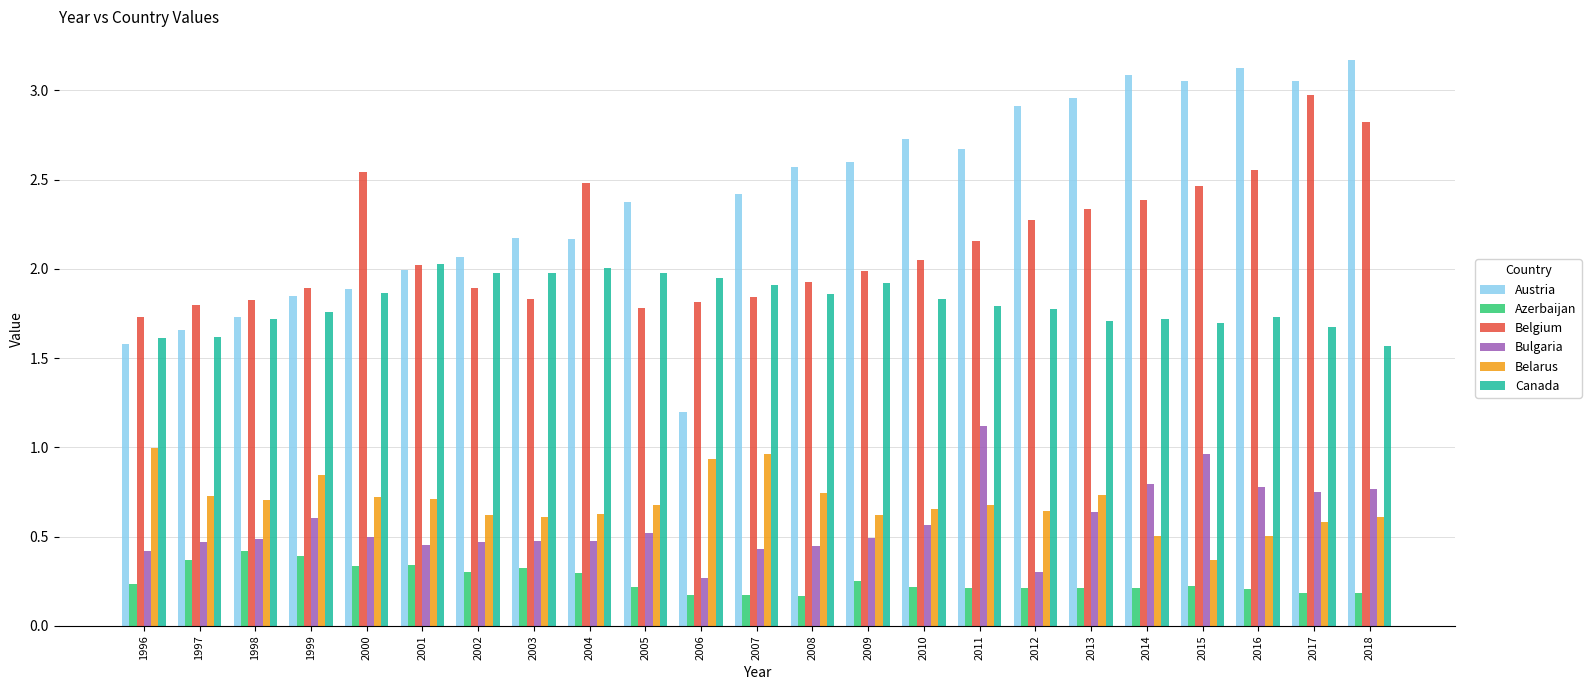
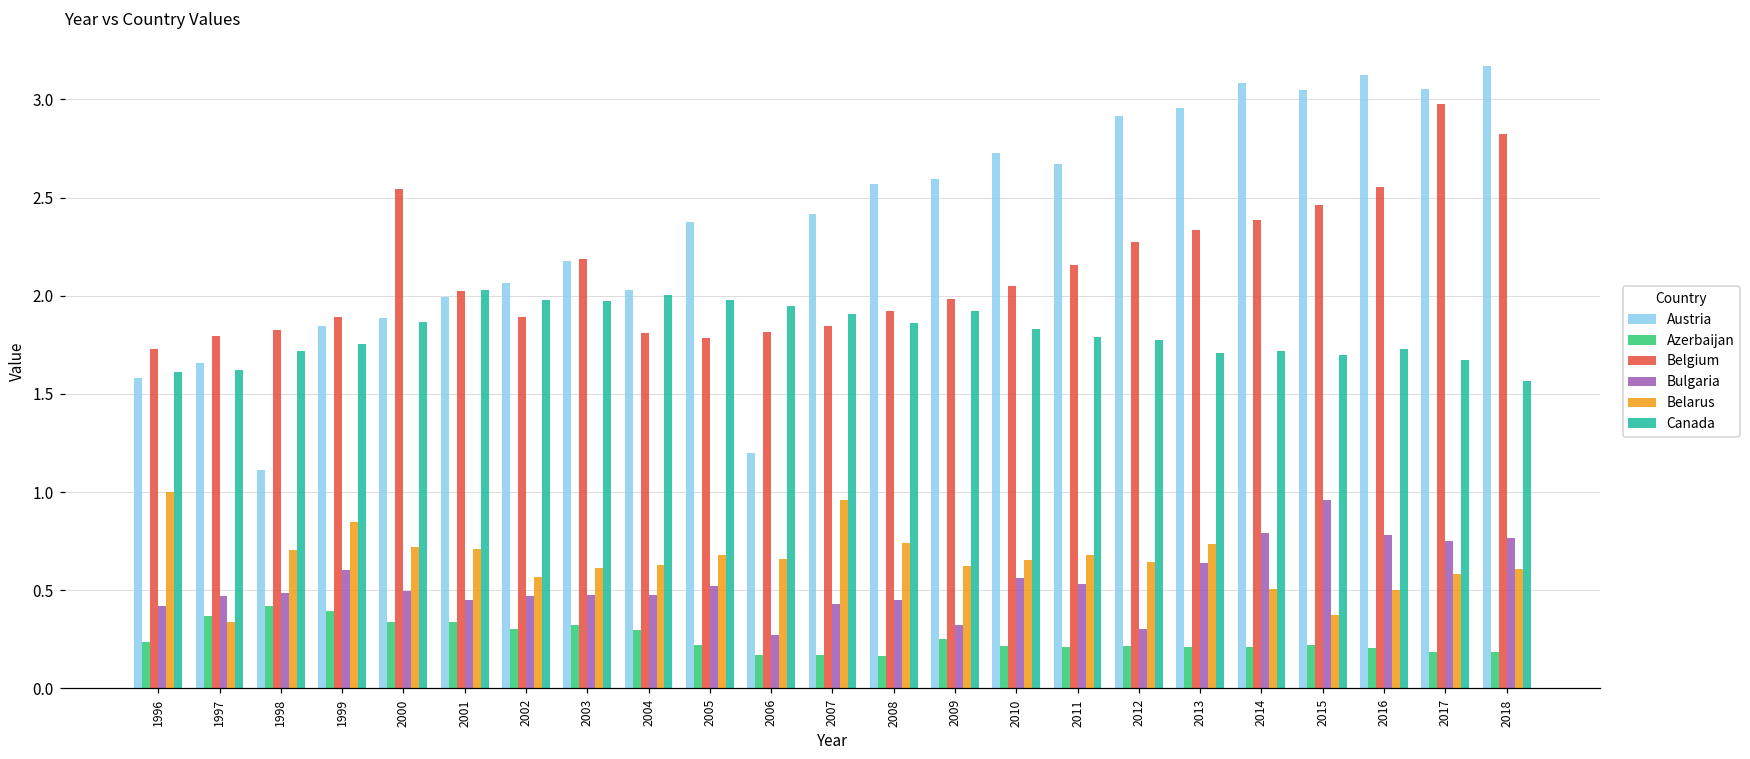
Belarus, 1997: 0.73 -> 0.34
Austria, 1998: 1.73 -> 1.11
Belarus, 2002: 0.62 -> 0.57
Belgium, 2003: 1.83 -> 2.19
Austria, 2004: 2.17 -> 2.03
Belgium, 2004: 2.48 -> 1.81
Belarus, 2006: 0.93 -> 0.66
Bulgaria, 2009: 0.49 -> 0.32
Bulgaria, 2011: 1.12 -> 0.53
